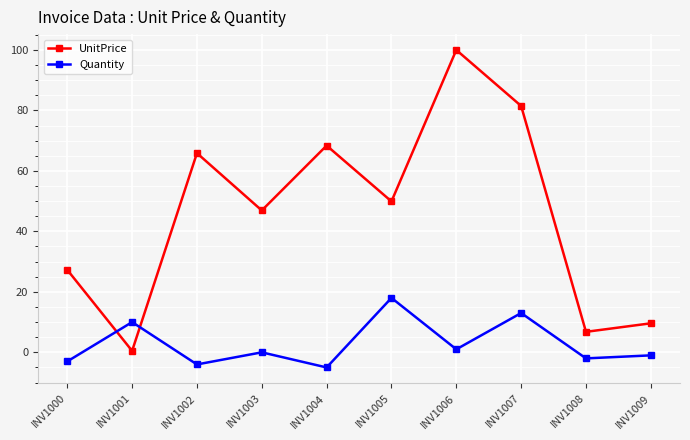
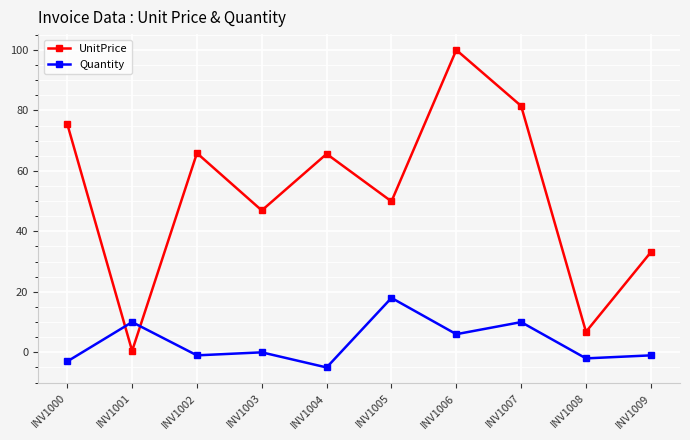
UnitPrice, INV1000: 27 -> 76
Quantity, INV1002: -4 -> -1
UnitPrice, INV1004: 68 -> 66
Quantity, INV1006: 1 -> 6
Quantity, INV1007: 13 -> 10
UnitPrice, INV1009: 10 -> 33
